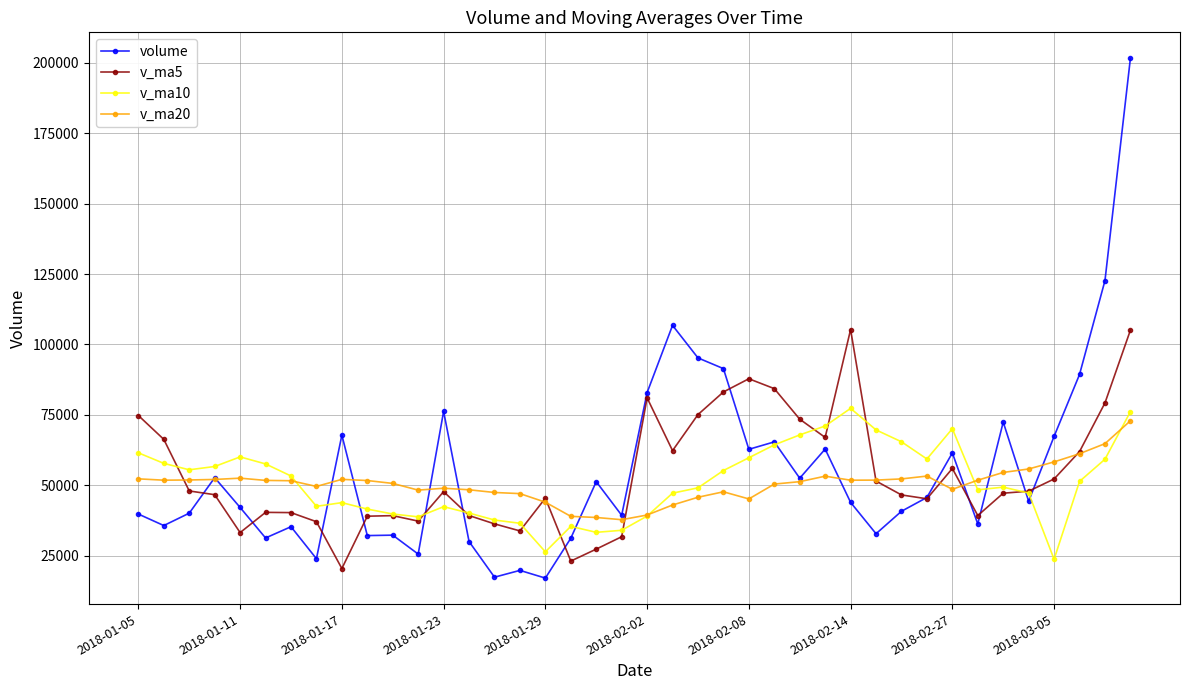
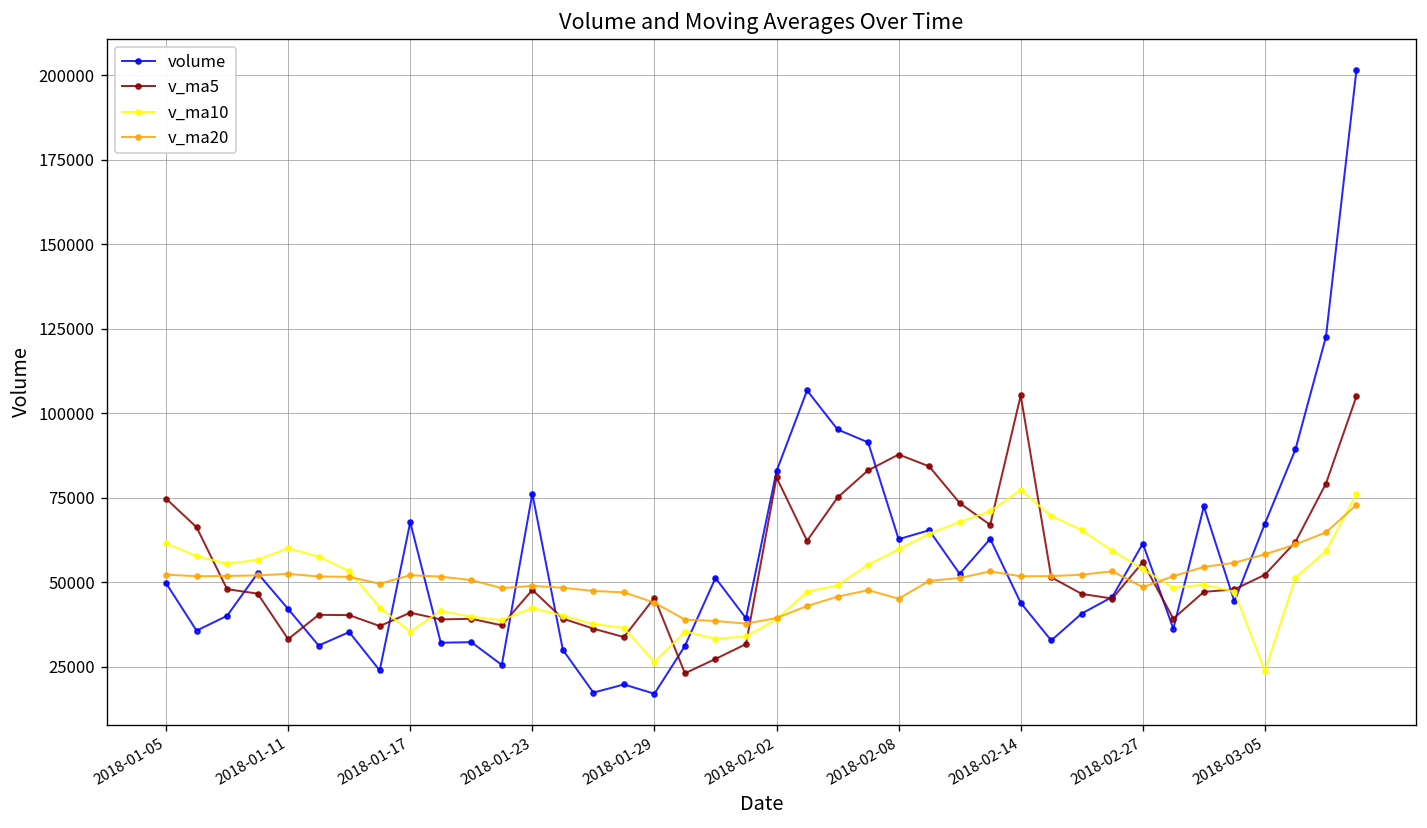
volume, 2018-01-05: 40000 -> 50000
v_ma5, 2018-01-17: 20000 -> 41000
v_ma10, 2018-01-17: 44000 -> 35000
v_ma10, 2018-02-27: 70000 -> 54000
